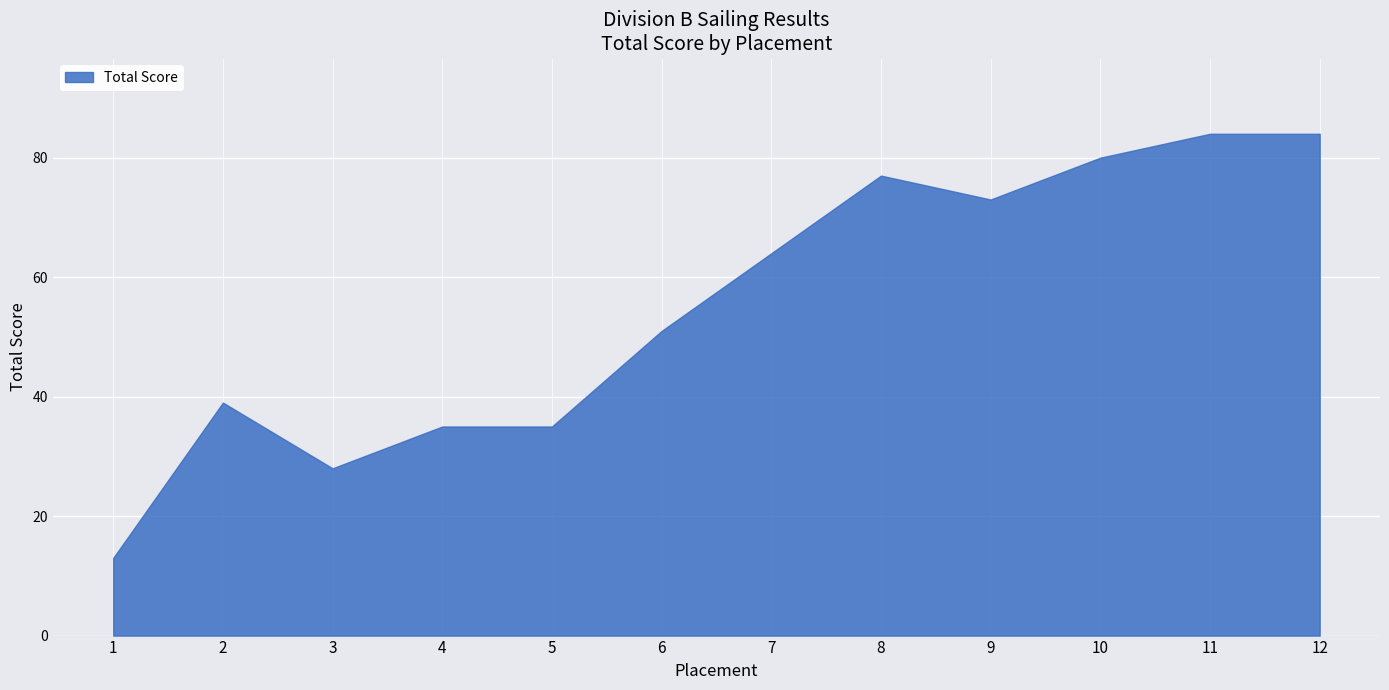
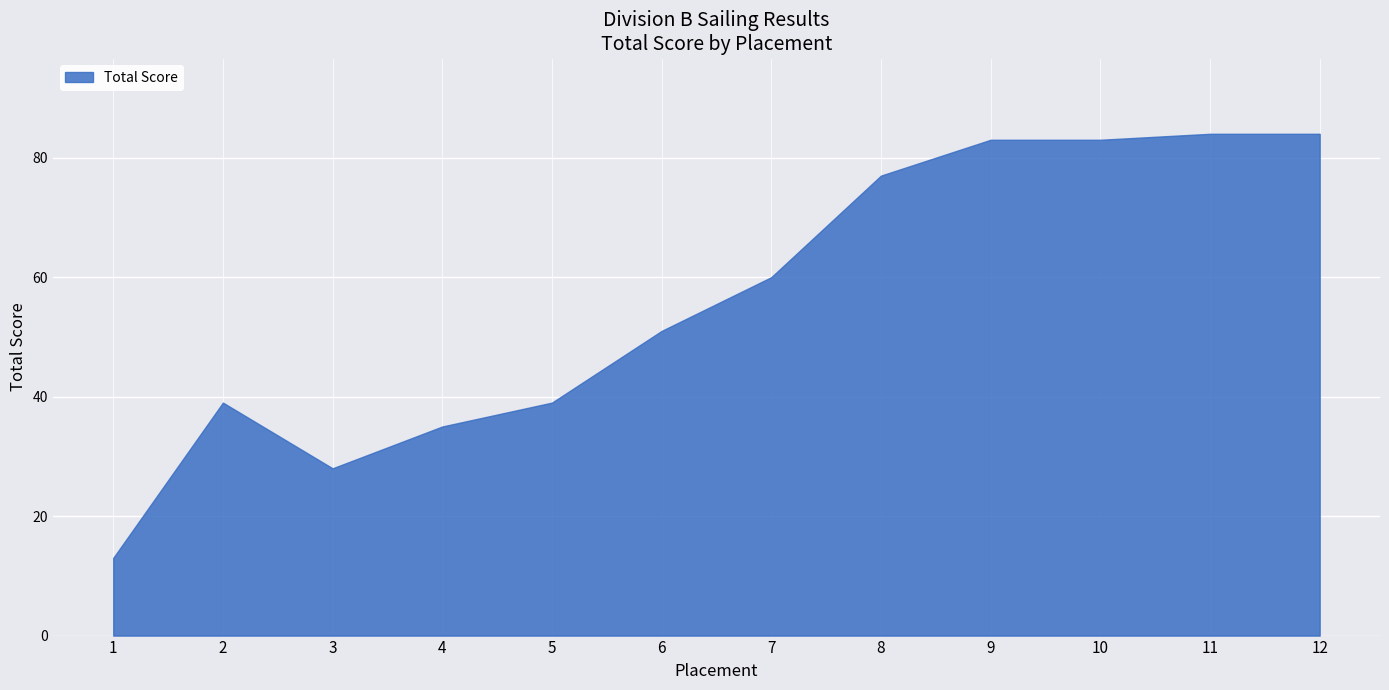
5: 35 -> 39
7: 64 -> 60
9: 73 -> 83
10: 80 -> 83
